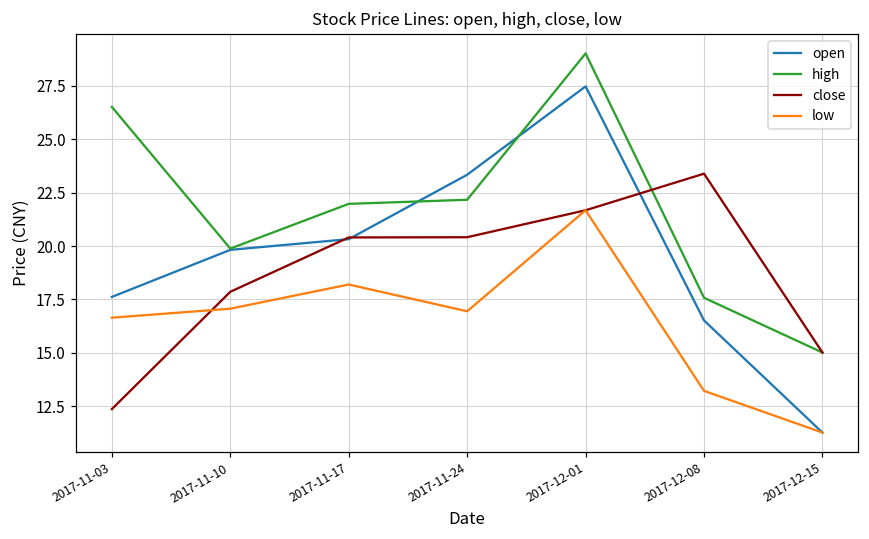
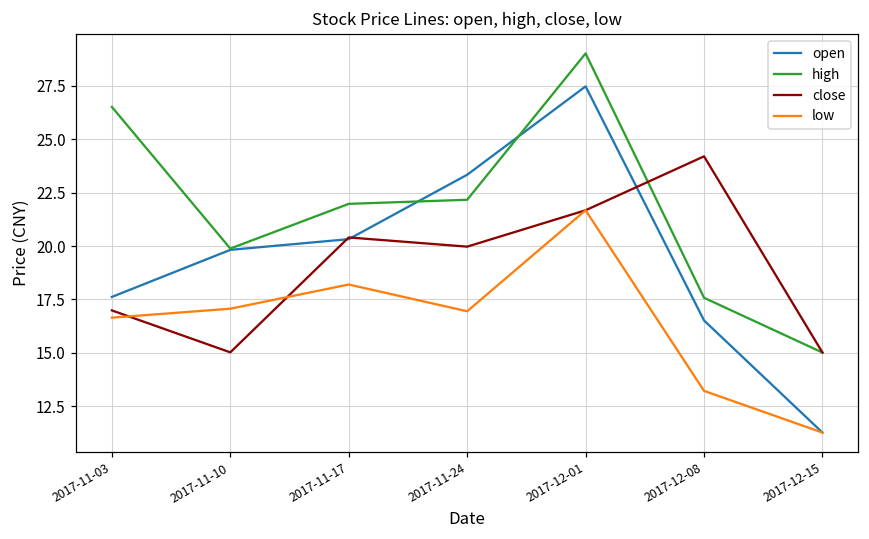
close, 2017-11-03: 12.4 -> 17.0
close, 2017-11-10: 17.9 -> 15.0
close, 2017-11-24: 20.4 -> 20.0
close, 2017-12-08: 23.4 -> 24.2
